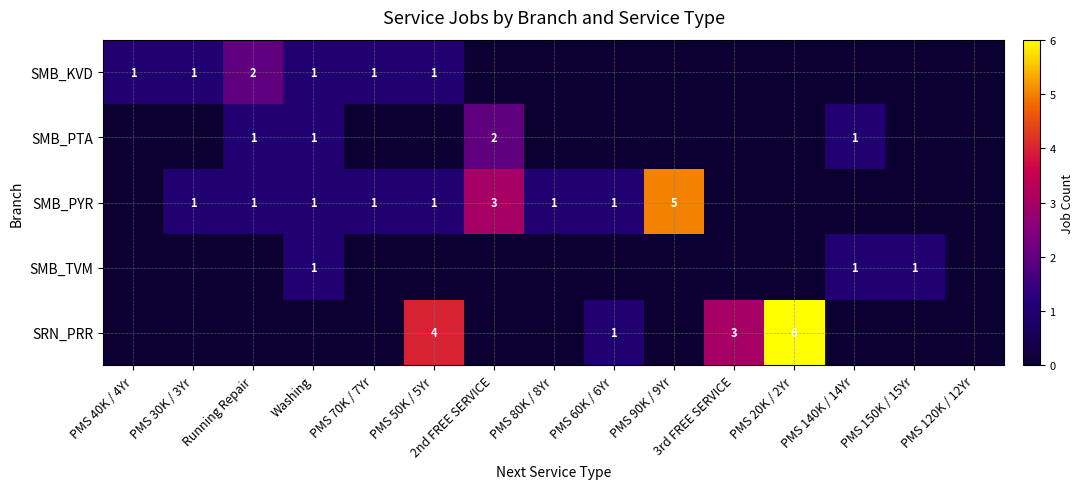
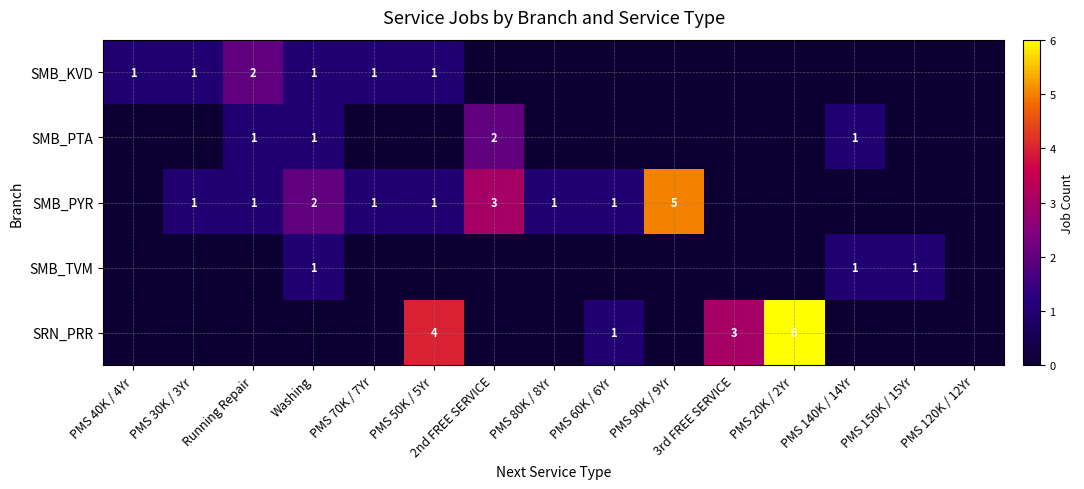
SMB_PYR, Washing: 1 -> 2
